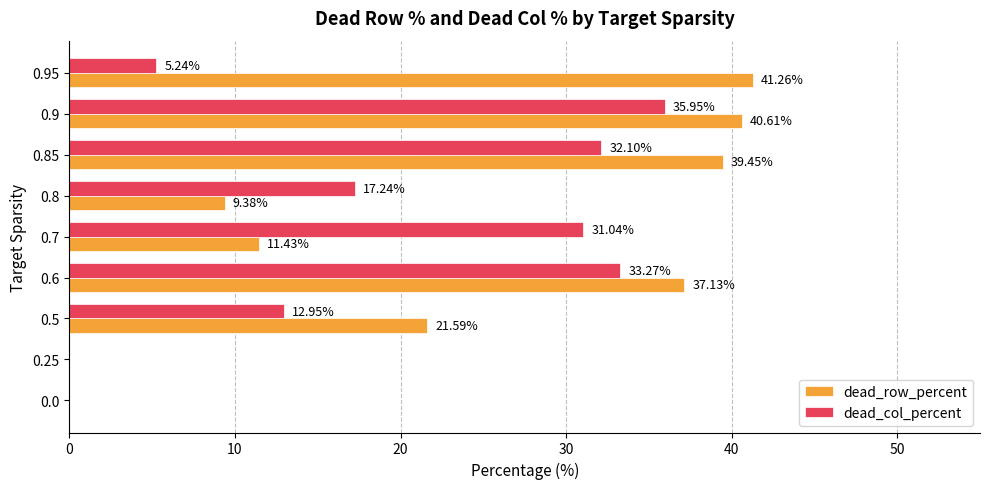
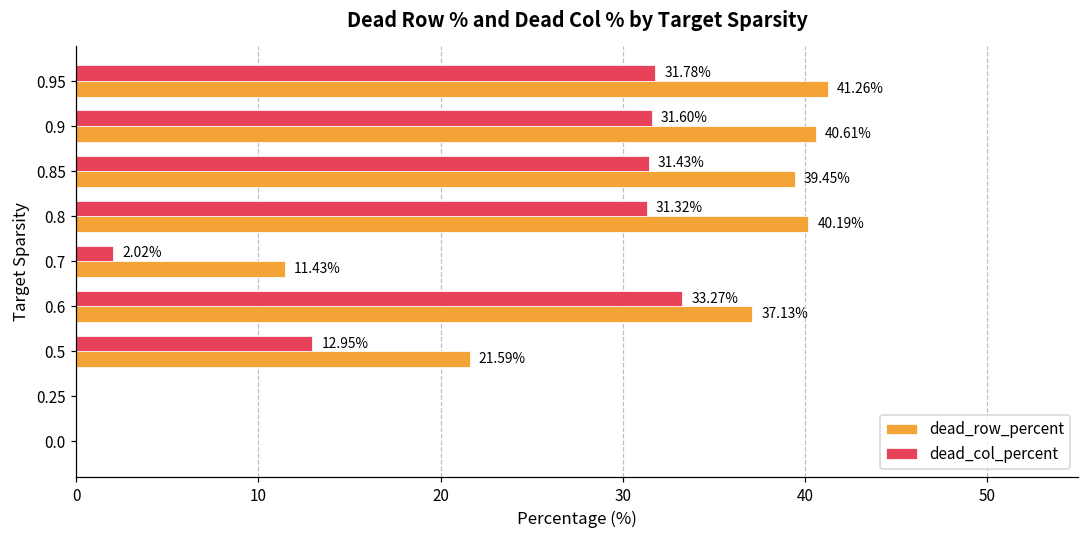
dead_col_percent, 0.95: 5.24% -> 31.78%
dead_col_percent, 0.9: 35.95% -> 31.60%
dead_col_percent, 0.85: 32.10% -> 31.43%
dead_col_percent, 0.8: 17.24% -> 31.32%
dead_row_percent, 0.8: 9.38% -> 40.19%
dead_col_percent, 0.7: 31.04% -> 2.02%
